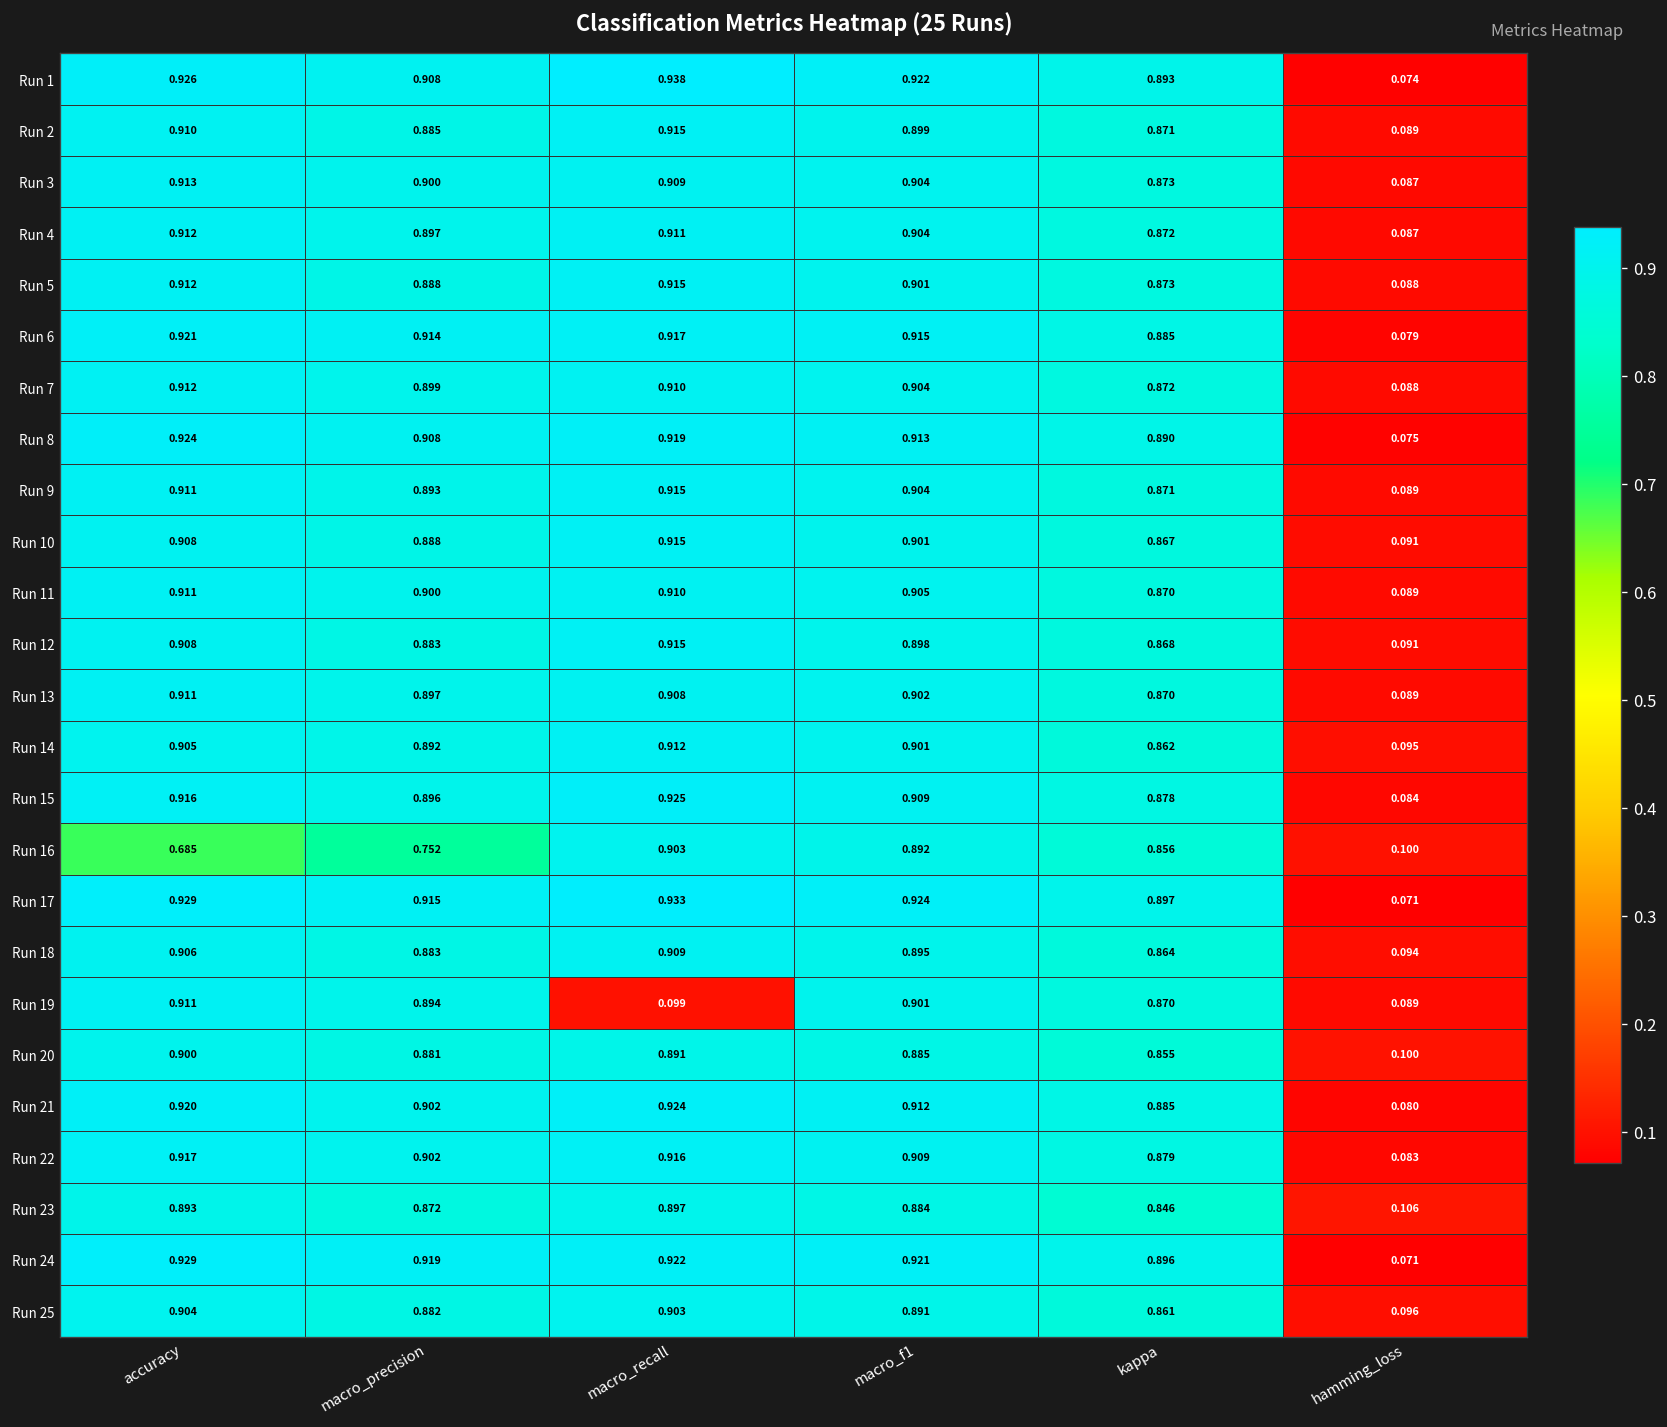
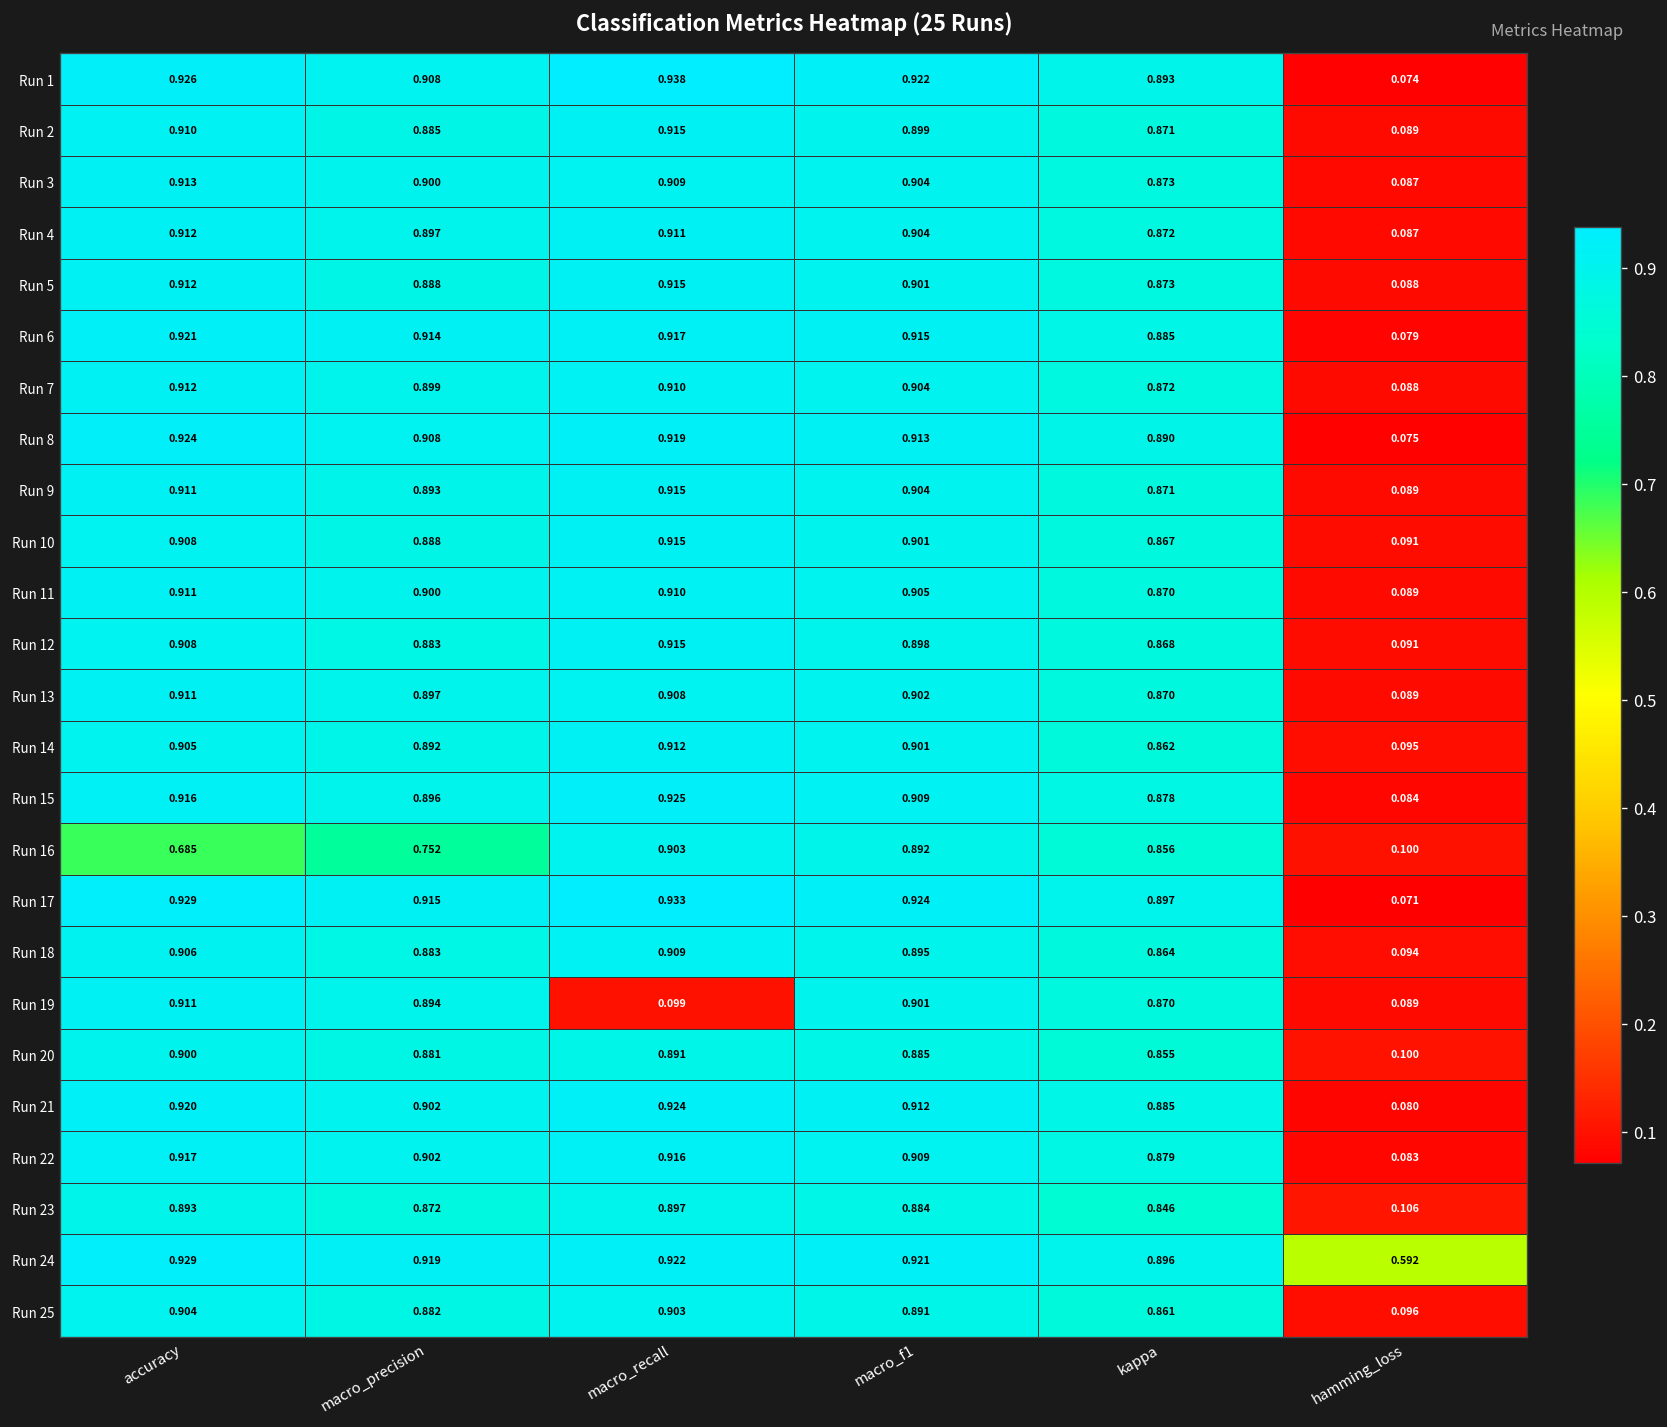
Run 24, hamming_loss: 0.071 -> 0.592
